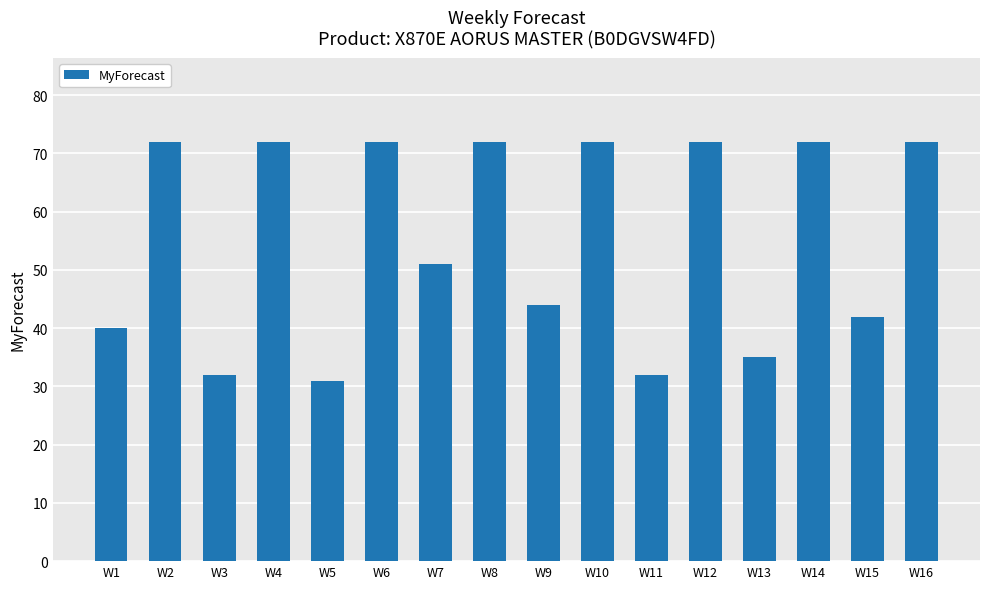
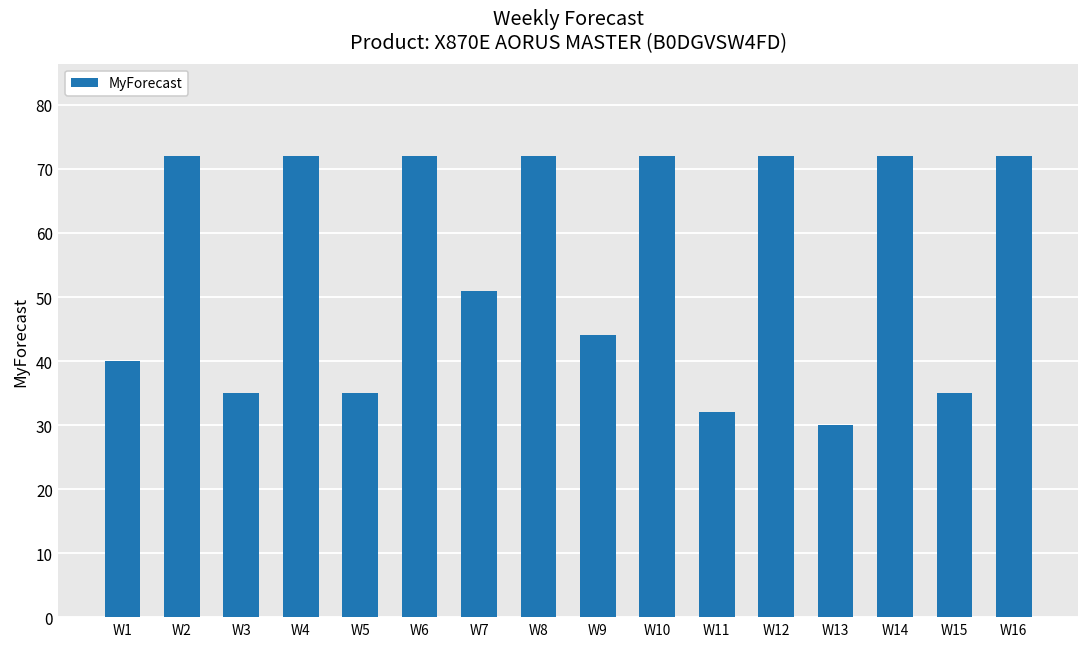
W3: 32 -> 35
W5: 31 -> 35
W13: 35 -> 30
W15: 42 -> 35
